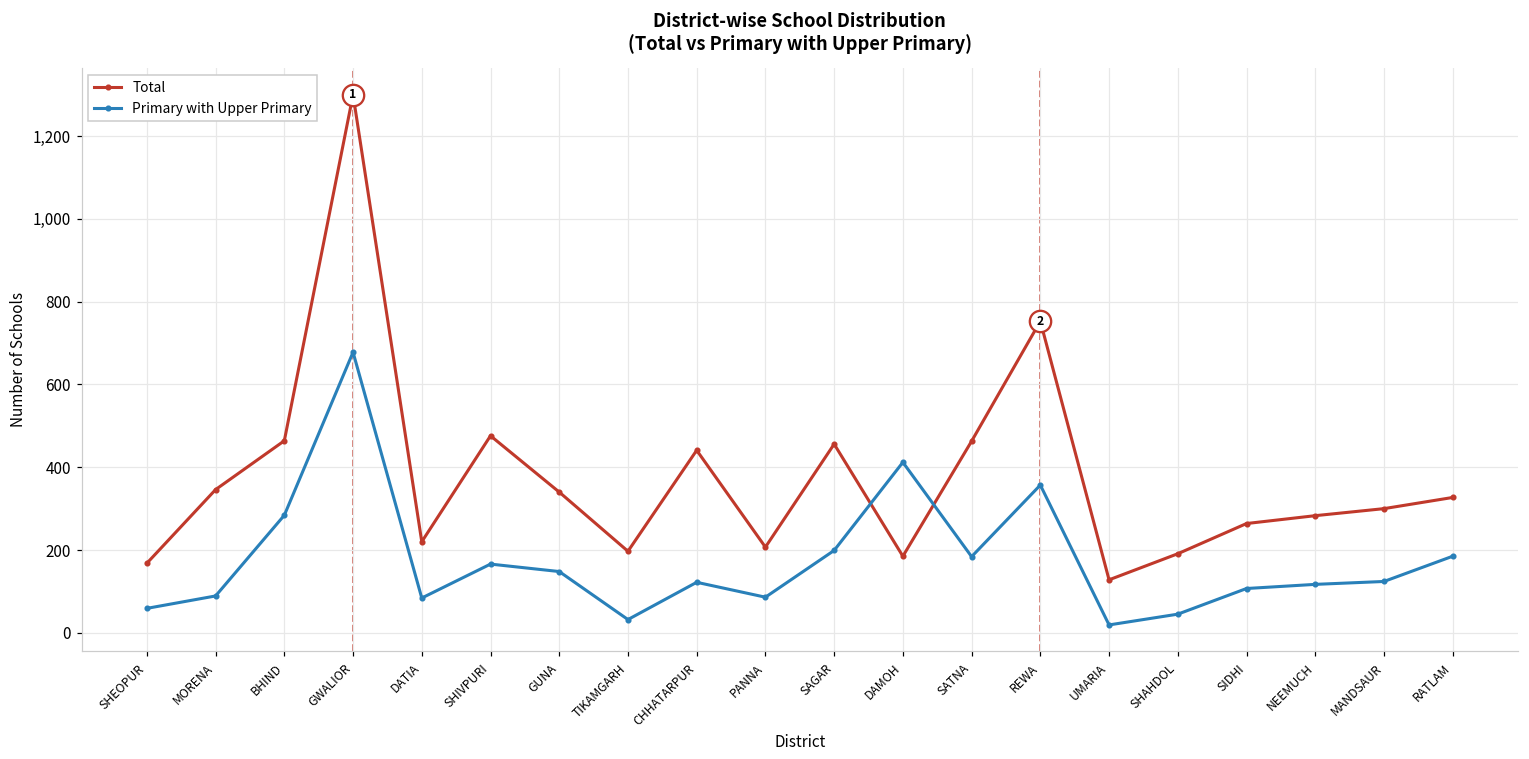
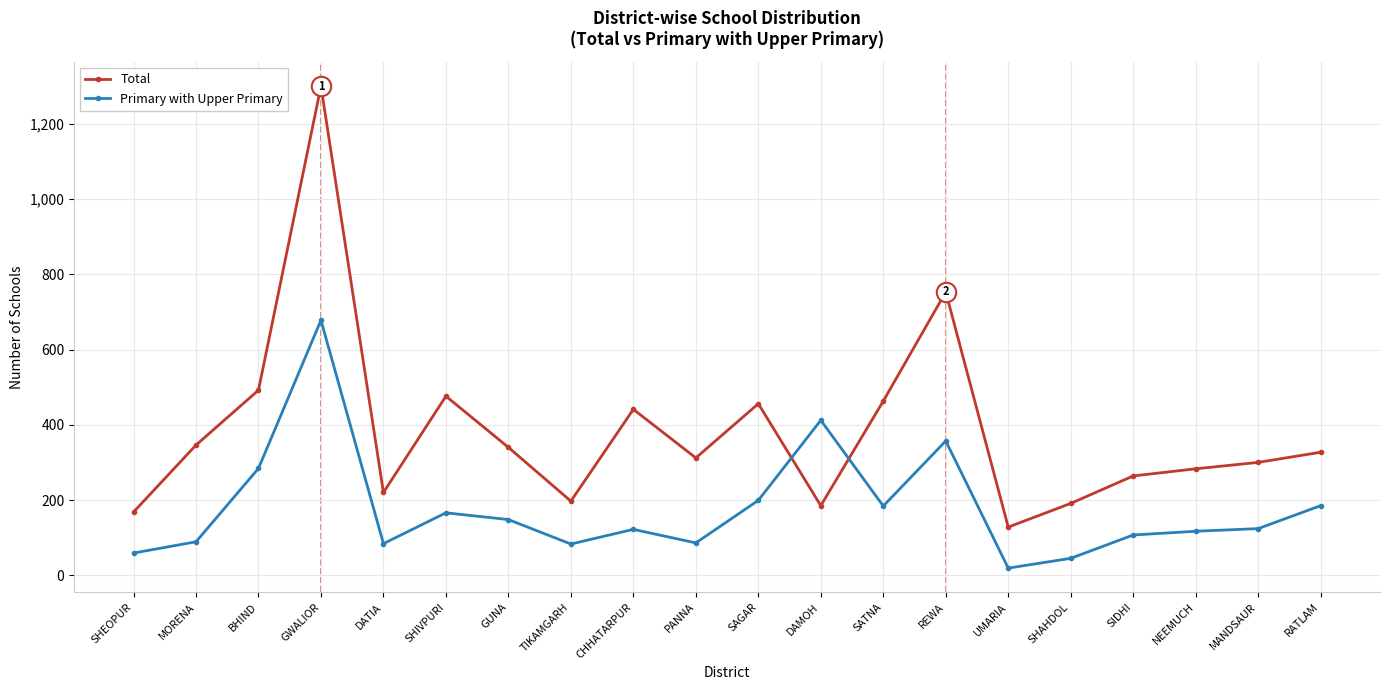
Total, BHIND: 460 -> 490
Primary with Upper Primary, TIKAMGARH: 30 -> 80
Total, PANNA: 210 -> 310
